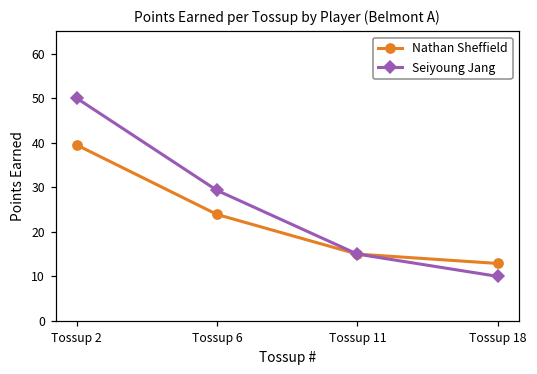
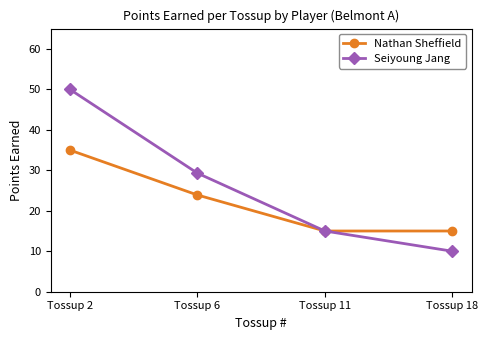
Nathan Sheffield, Tossup 2: 40 -> 35
Nathan Sheffield, Tossup 18: 13 -> 15
